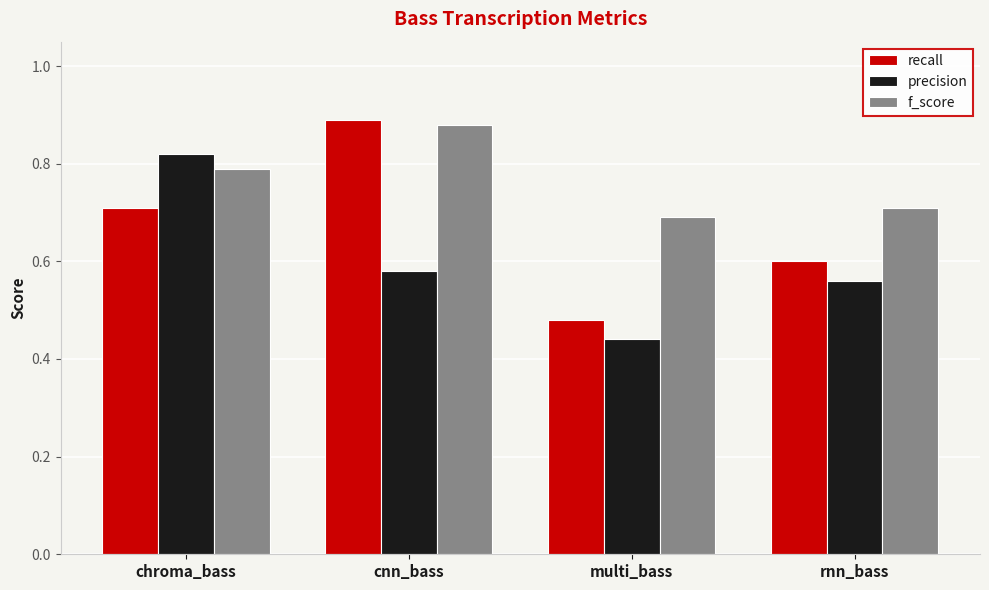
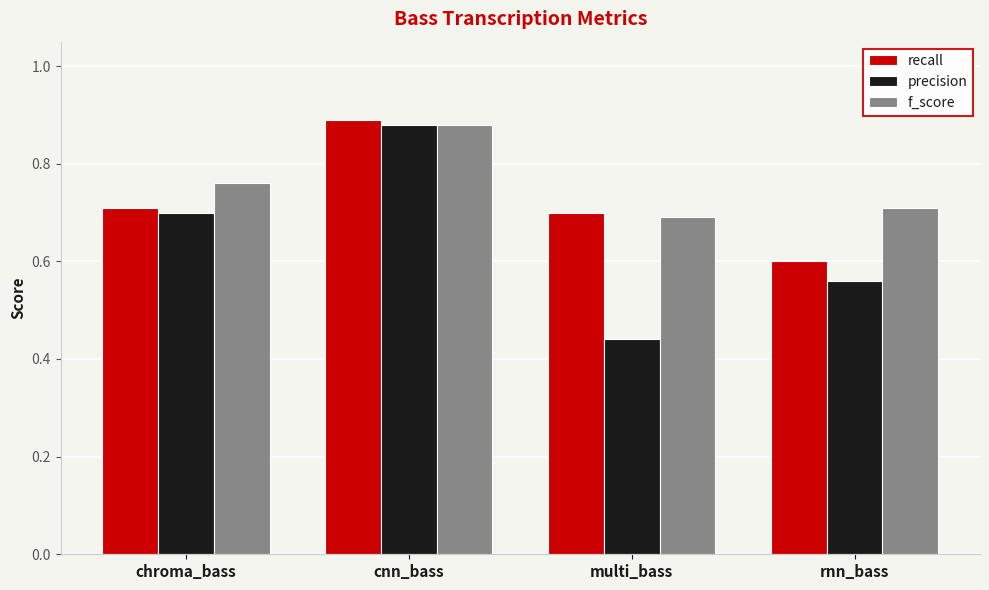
precision, chroma_bass: 0.82 -> 0.70
f_score, chroma_bass: 0.79 -> 0.76
precision, cnn_bass: 0.58 -> 0.88
recall, multi_bass: 0.48 -> 0.70
